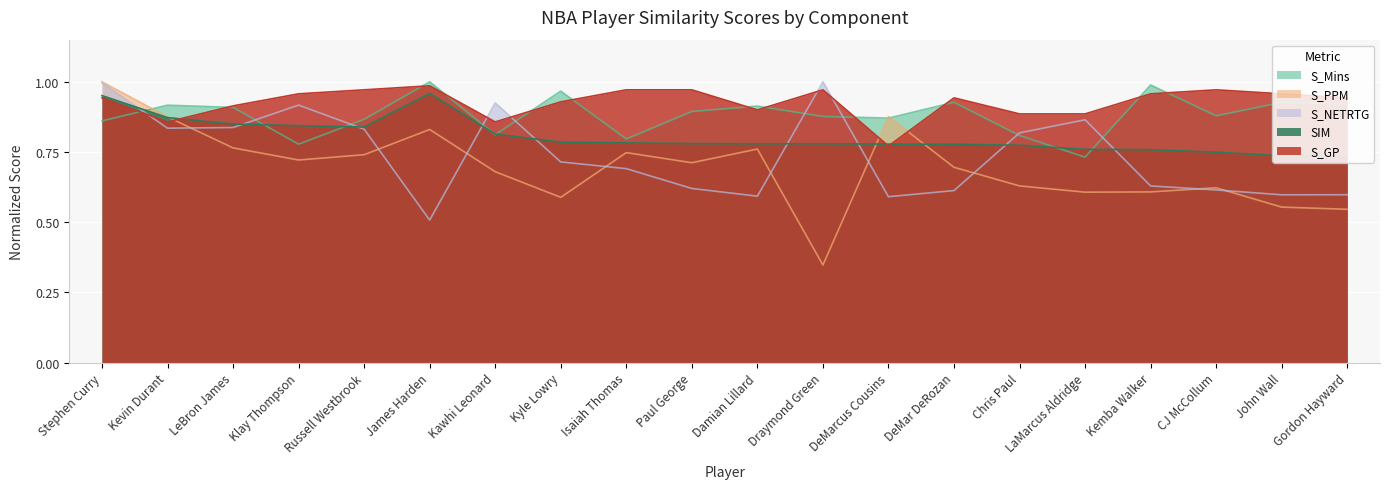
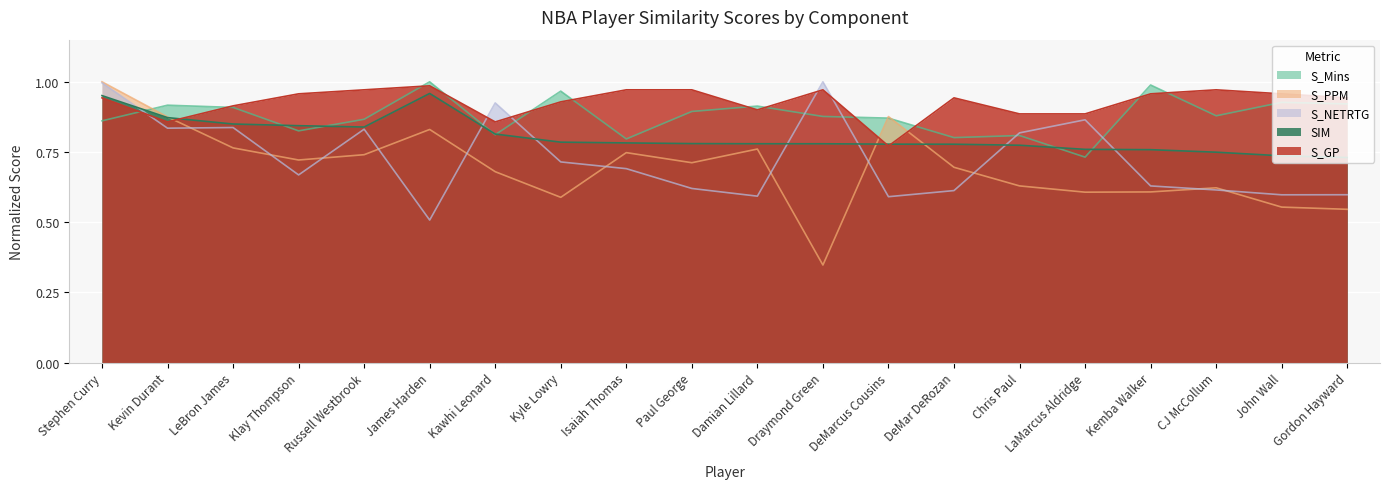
S_Mins, Klay Thompson: 0.78 -> 0.83
S_NETRTG, Klay Thompson: 0.92 -> 0.67
S_Mins, DeMar DeRozan: 0.93 -> 0.80
